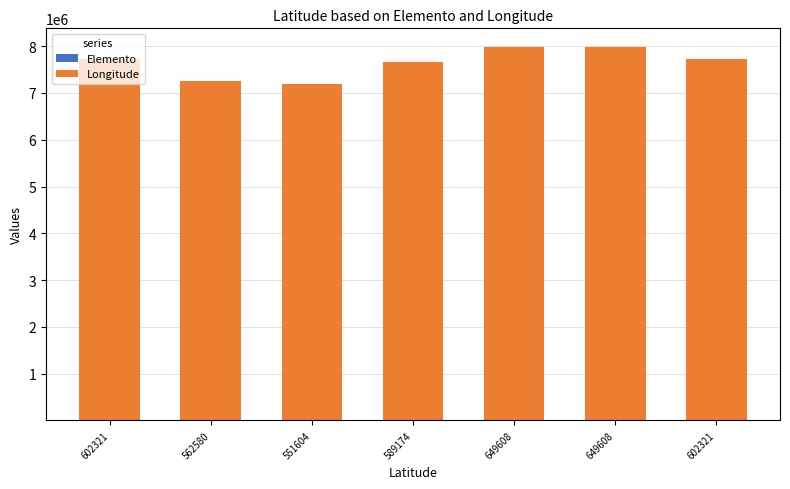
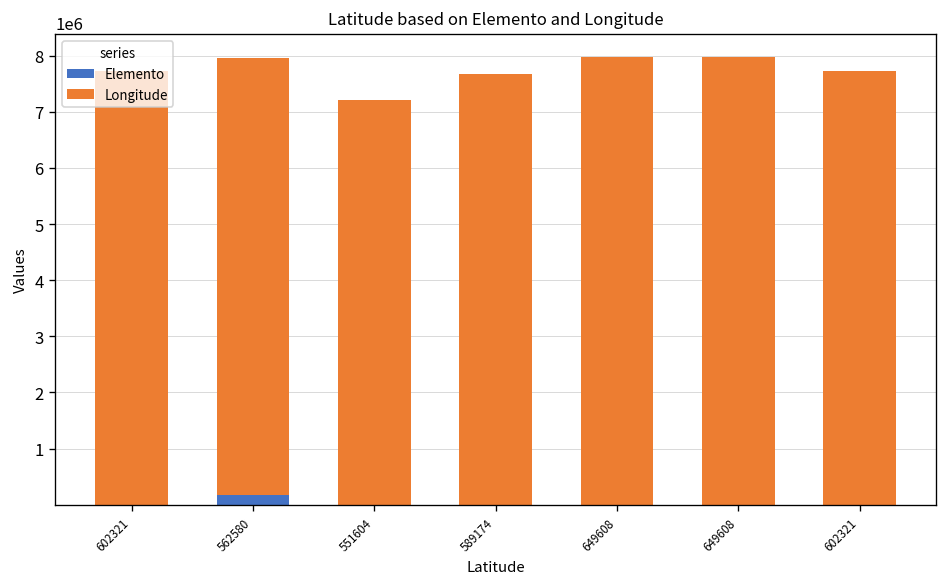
Elemento, 562580: 0 -> 200000
Longitude, 562580: 7200000 -> 7800000
